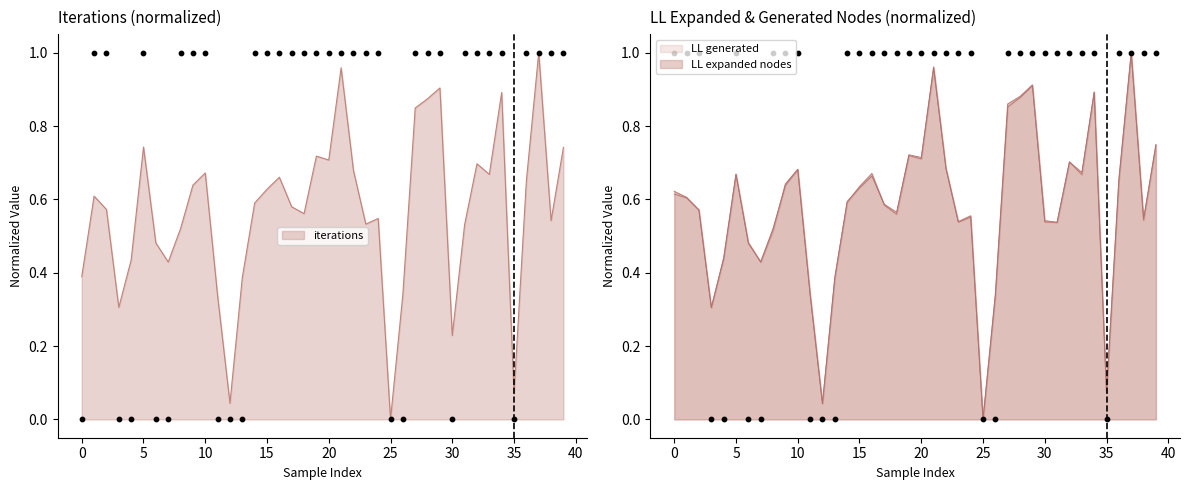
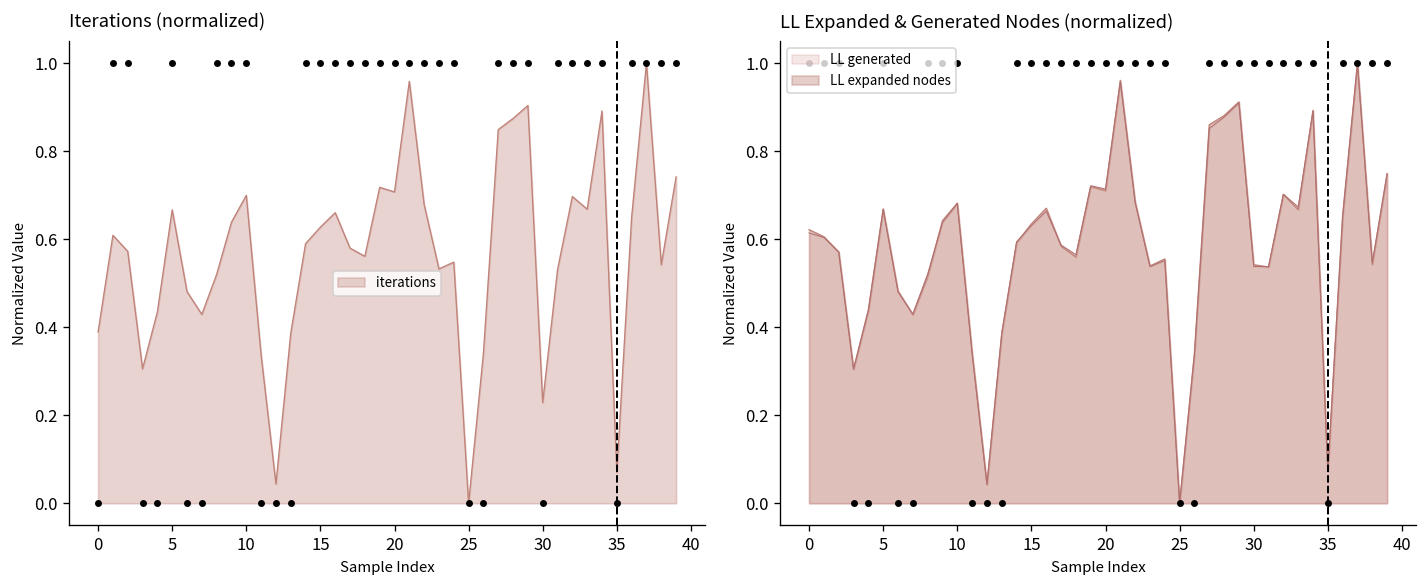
Iterations (normalized), iterations, 5: 0.74 -> 0.67
Iterations (normalized), iterations, 10: 0.67 -> 0.70
